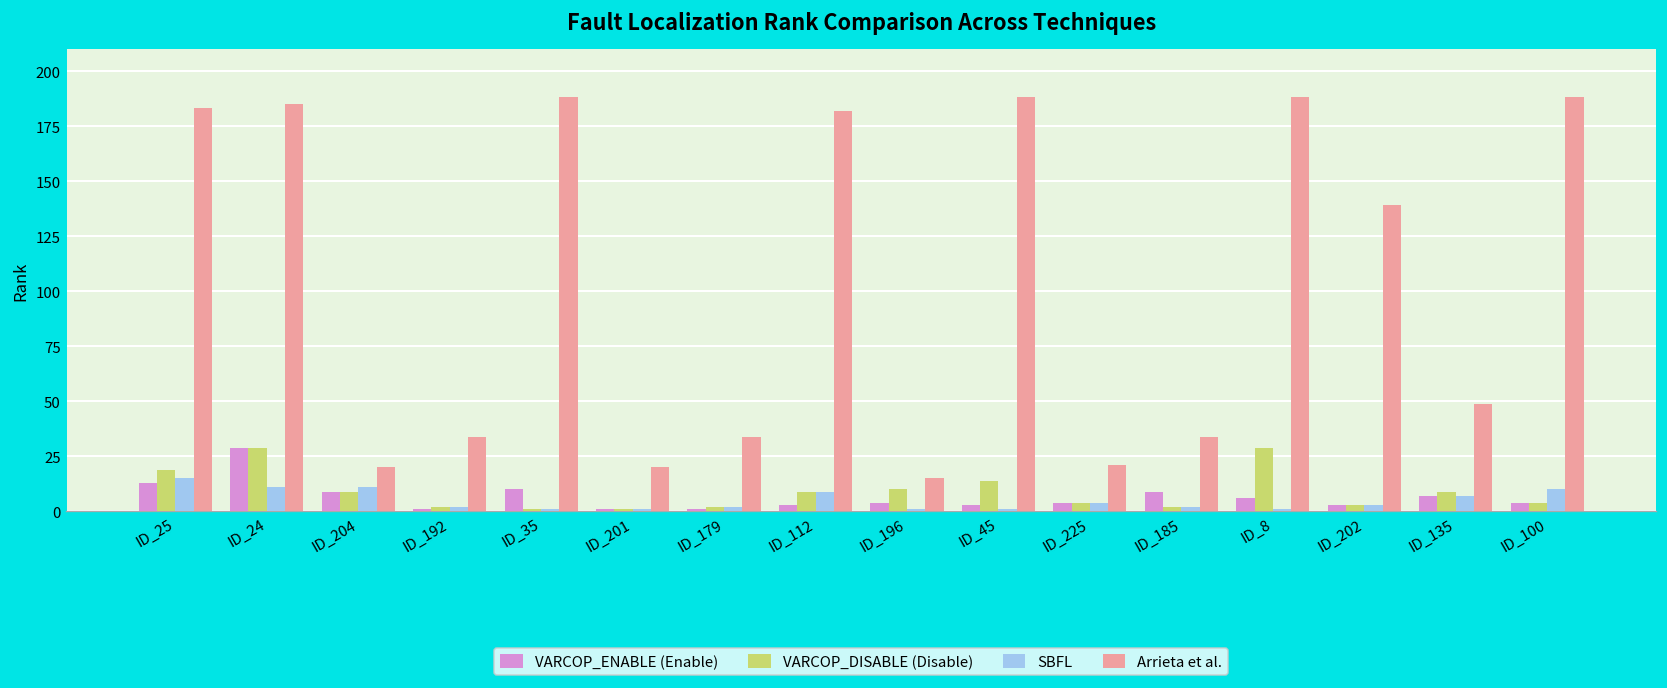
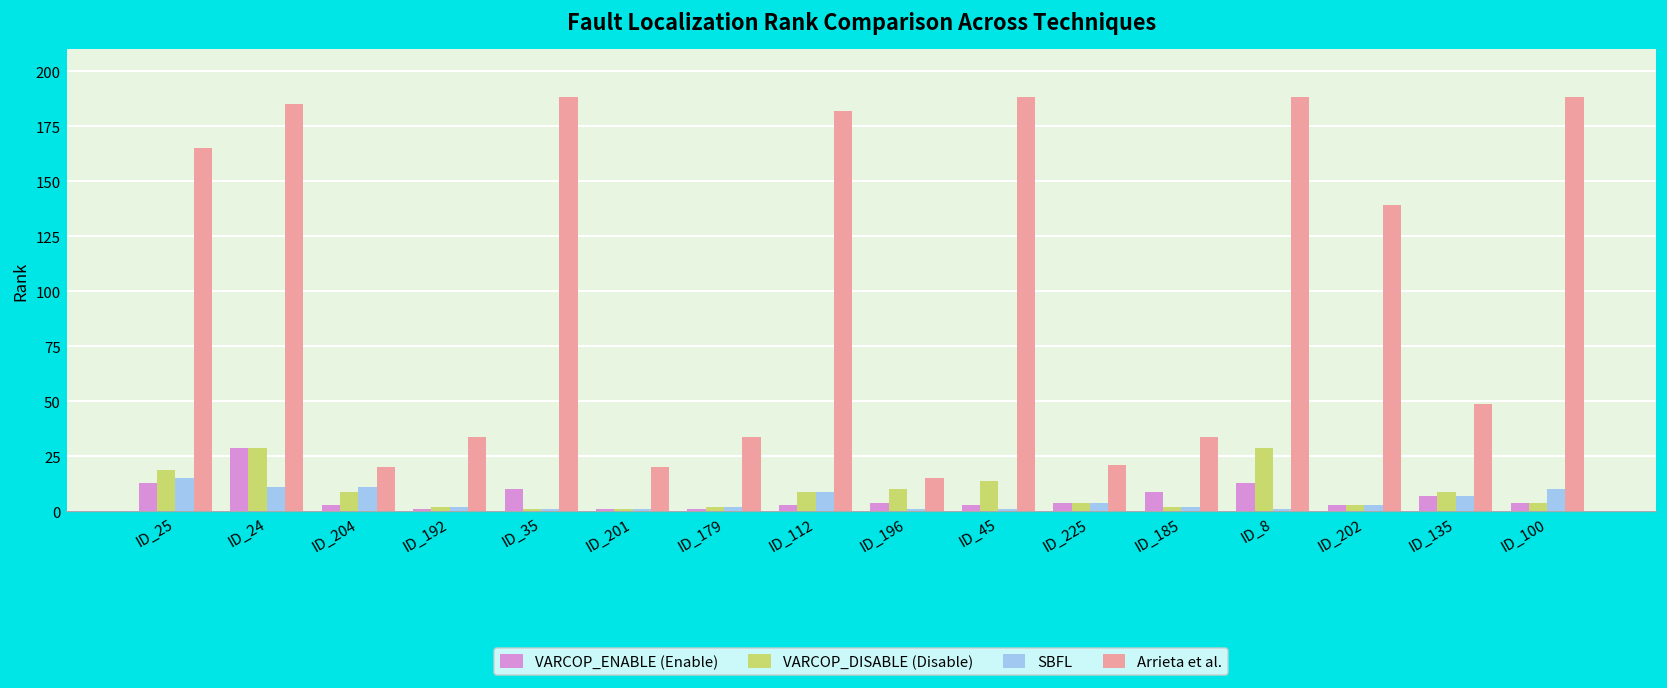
Arrieta et al., ID_25: 183 -> 165
VARCOP_ENABLE (Enable), ID_204: 9 -> 3
VARCOP_ENABLE (Enable), ID_8: 6 -> 13
